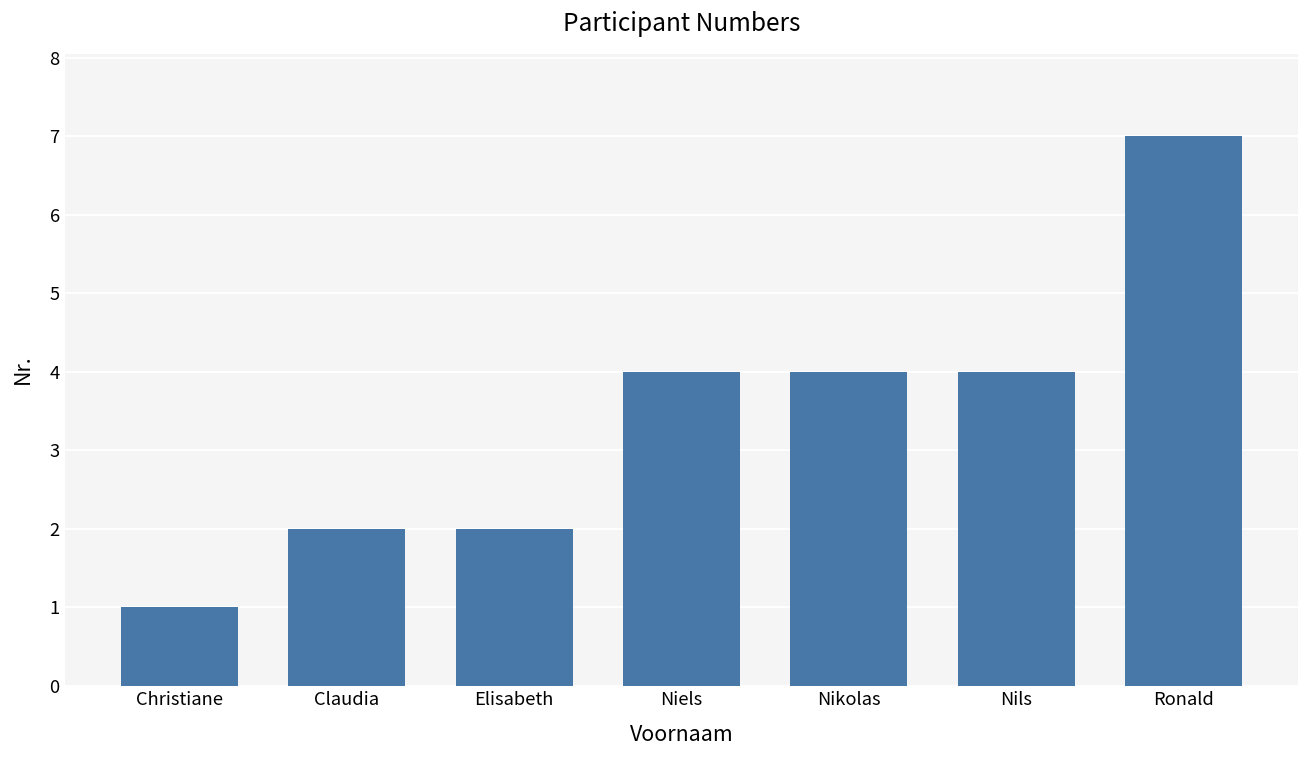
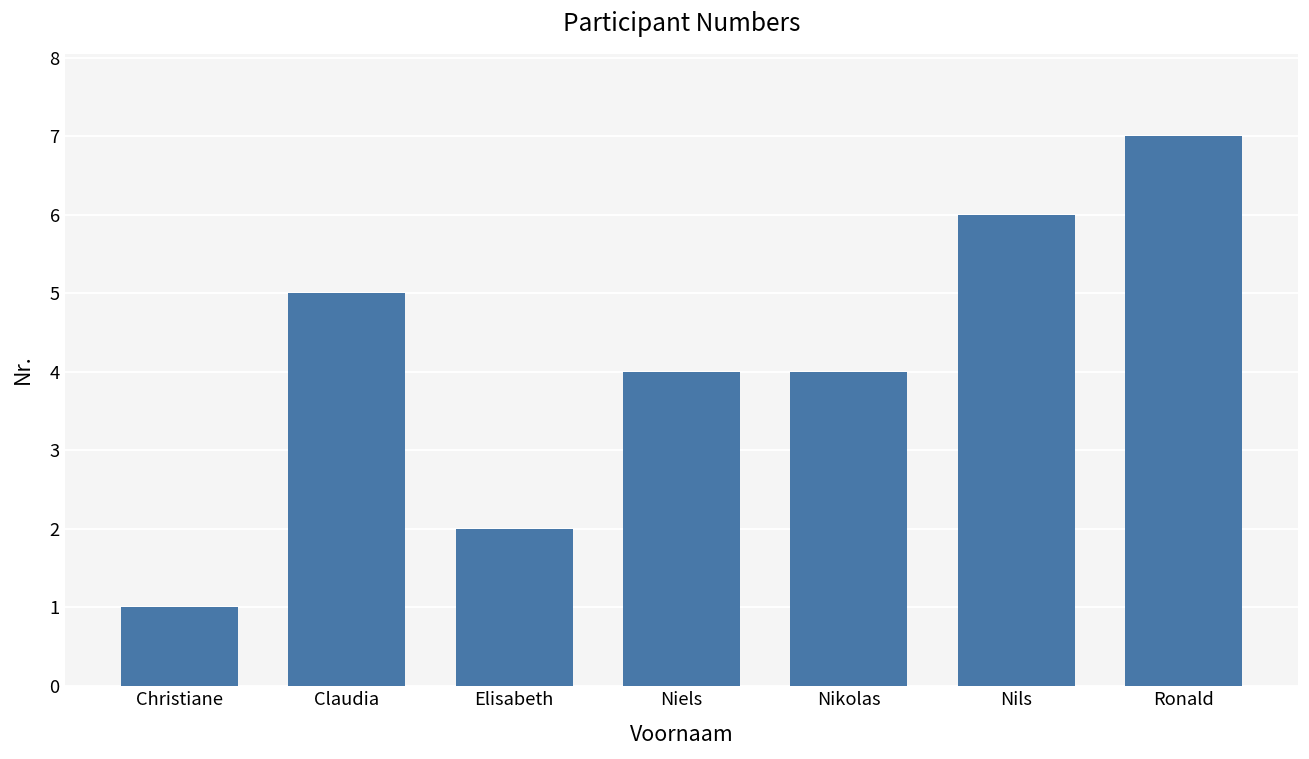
Claudia: 2 -> 5
Nils: 4 -> 6
